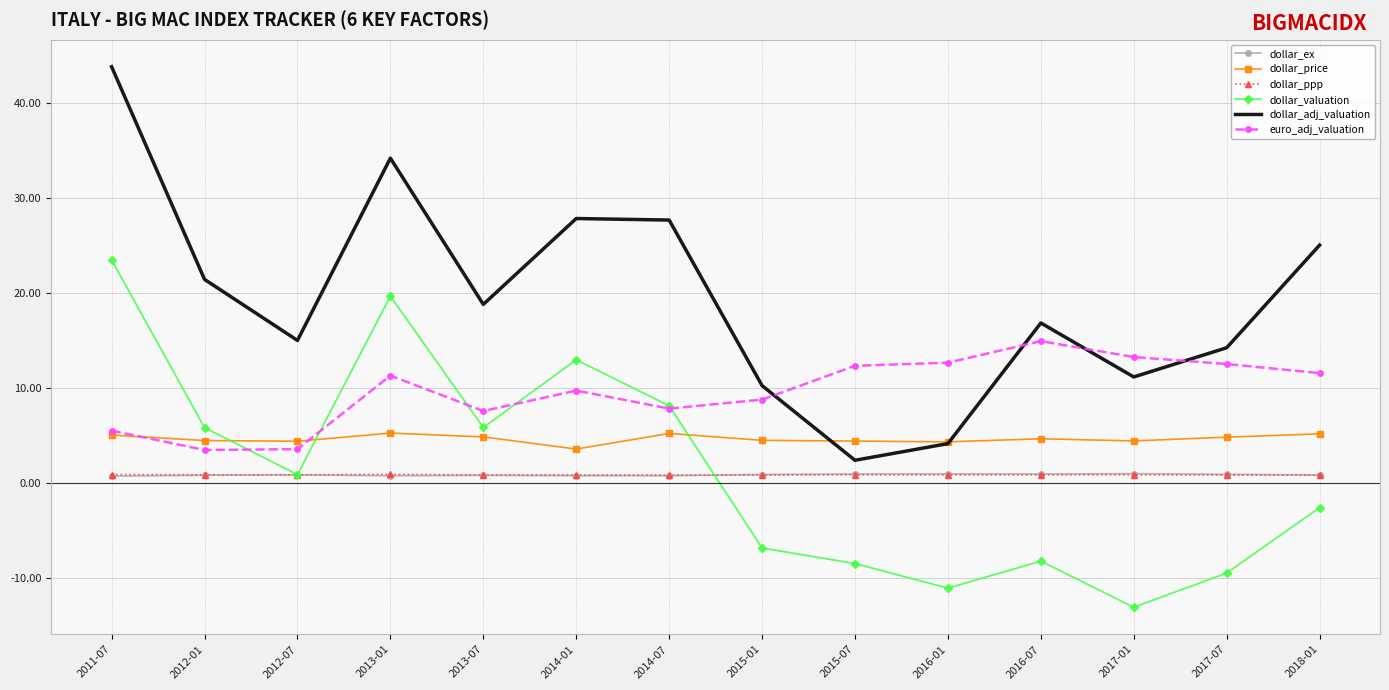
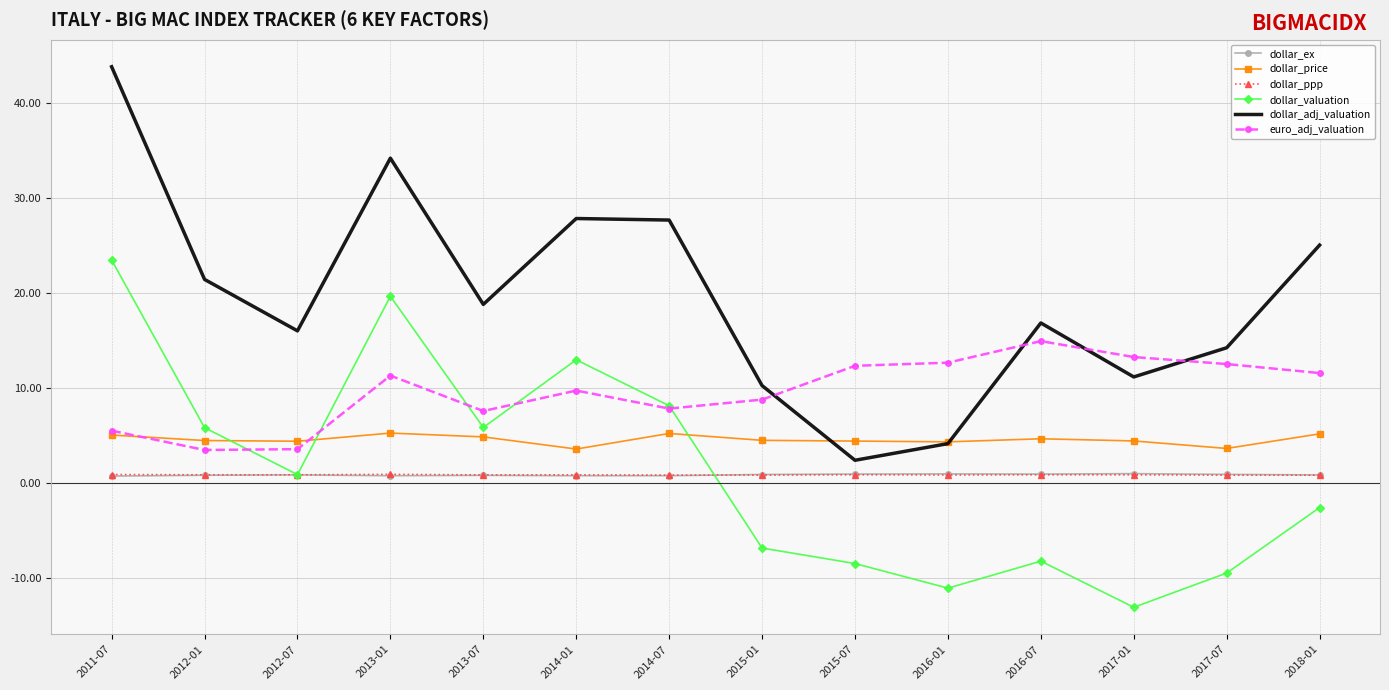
dollar_adj_valuation, 2012-07: 15 -> 16
dollar_price, 2017-07: 5 -> 4
